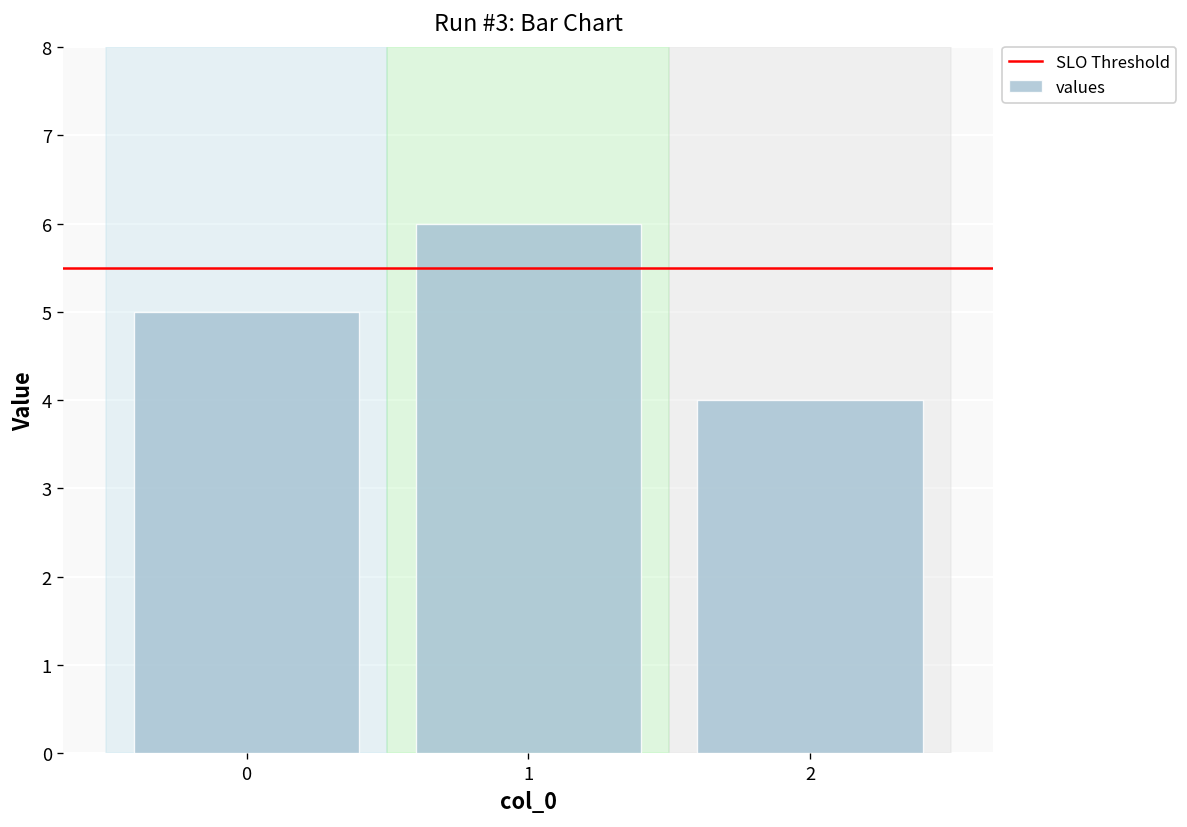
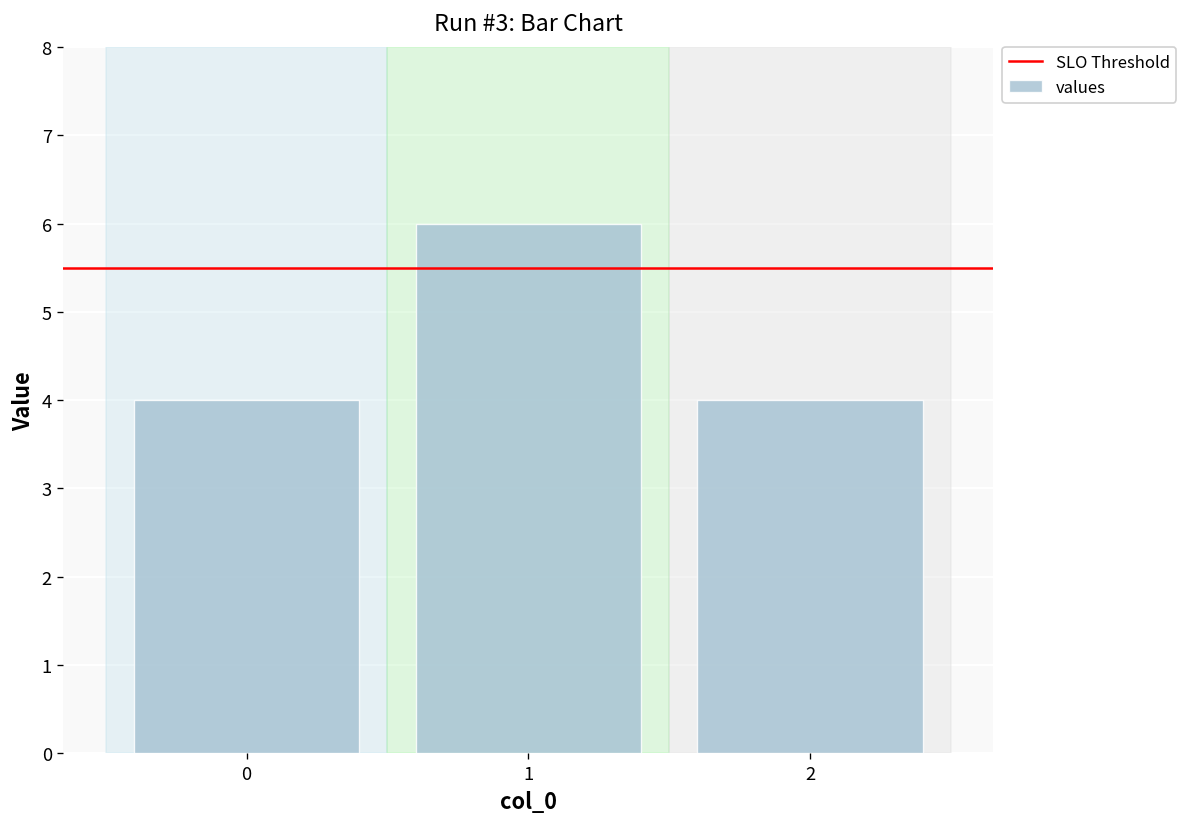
0: 5 -> 4
